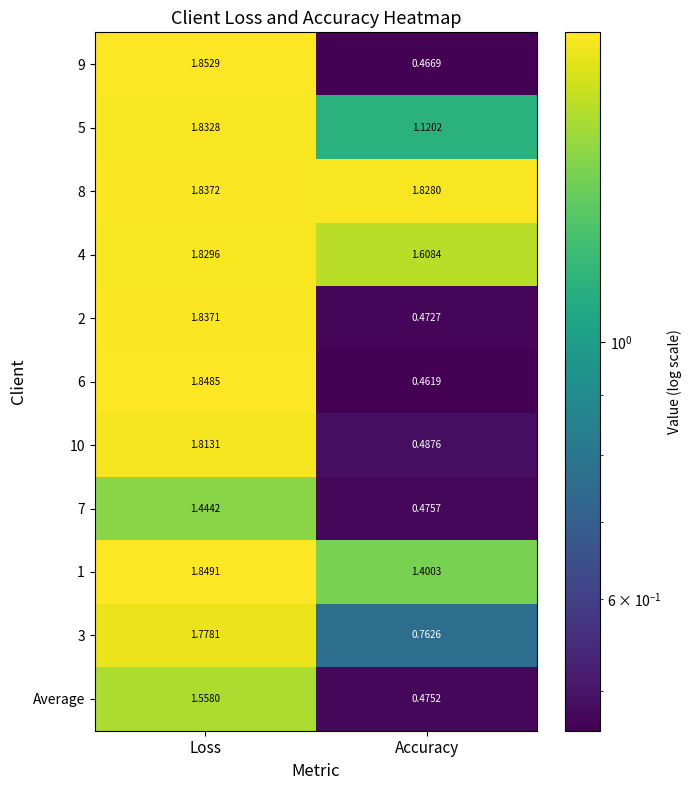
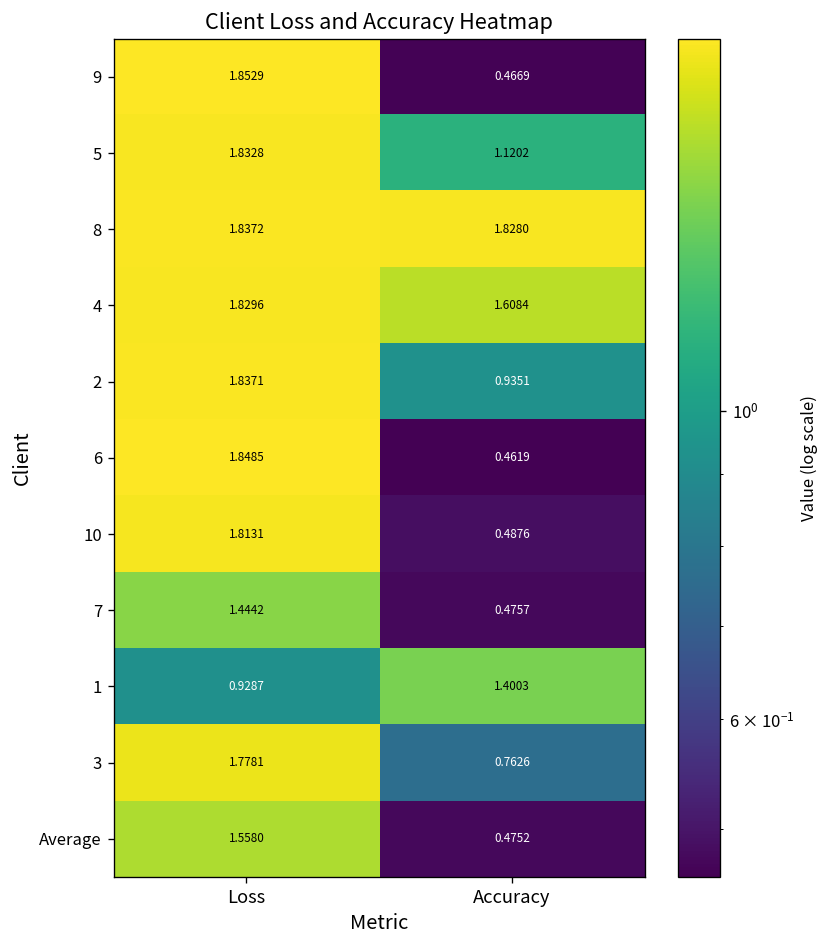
2, Accuracy: 0.4727 -> 0.9351
1, Loss: 1.8491 -> 0.9287
